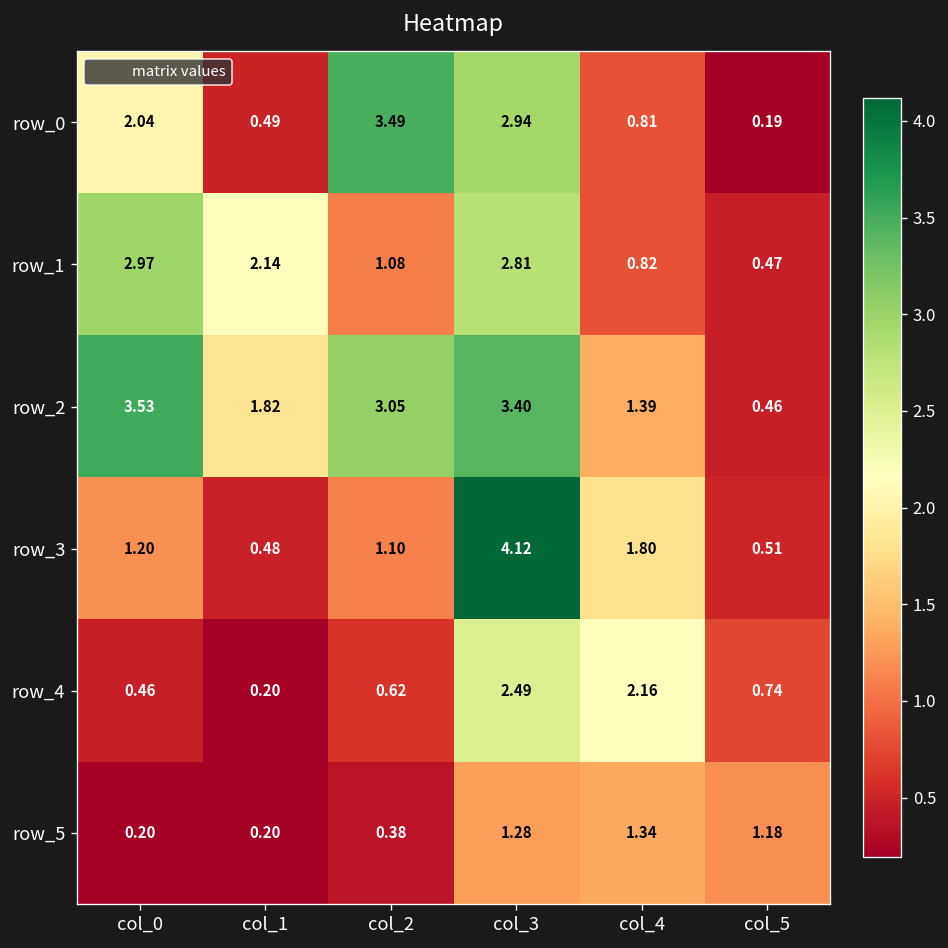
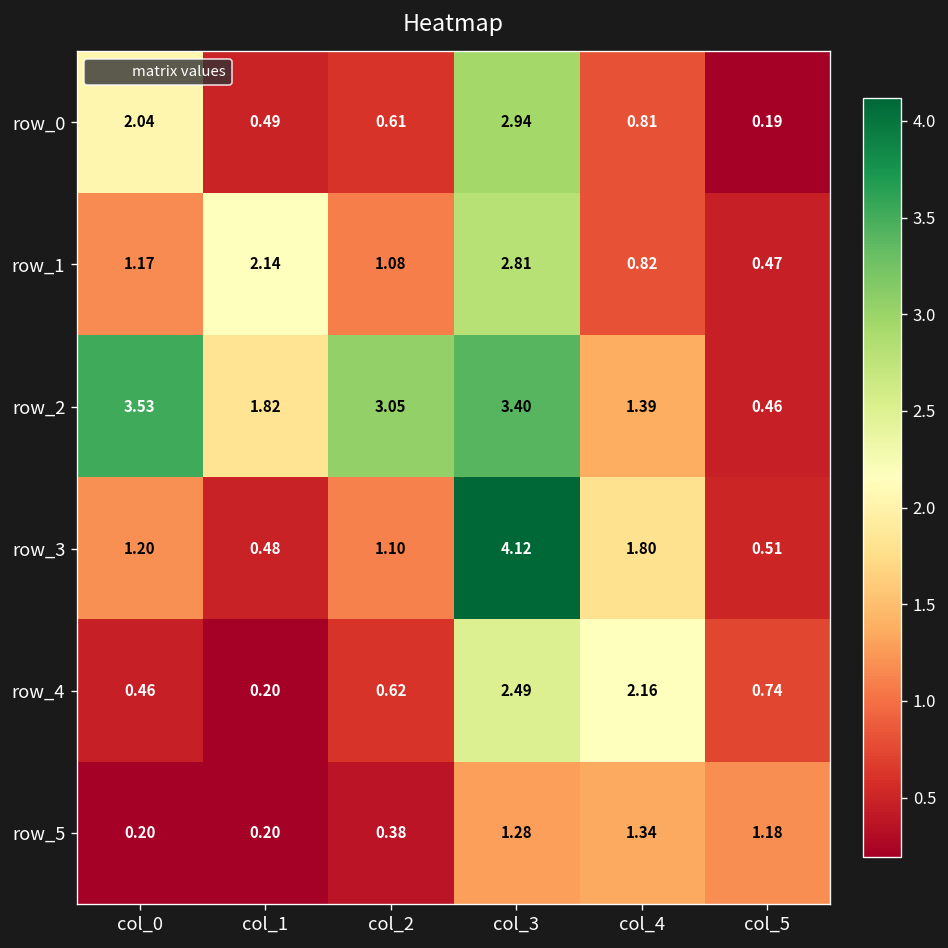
row_0, col_2: 3.49 -> 0.61
row_1, col_0: 2.97 -> 1.17
